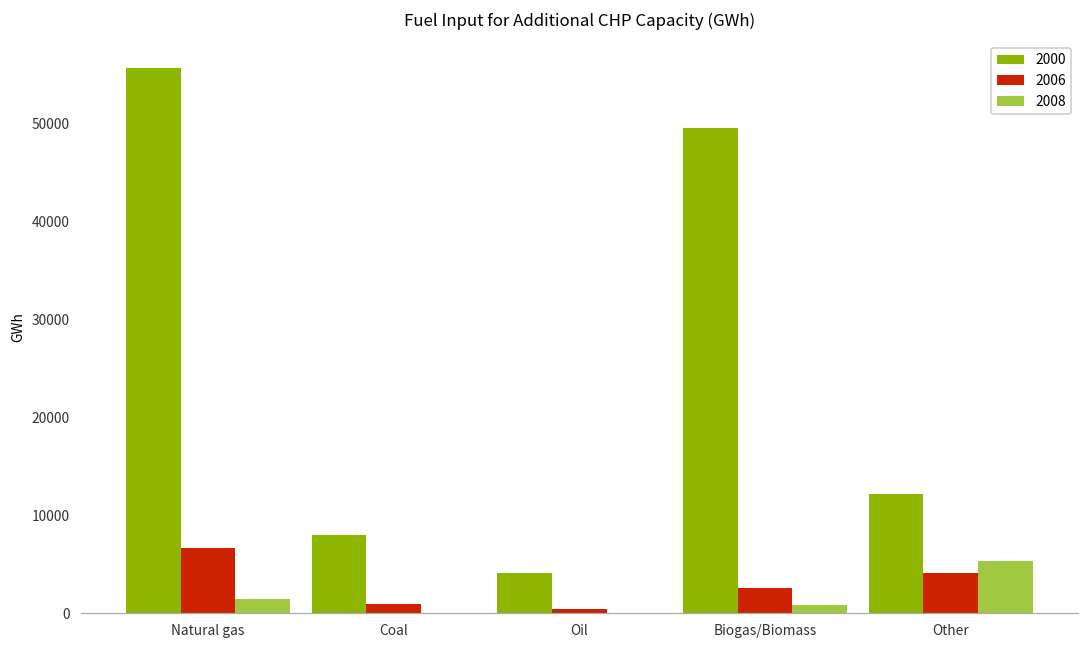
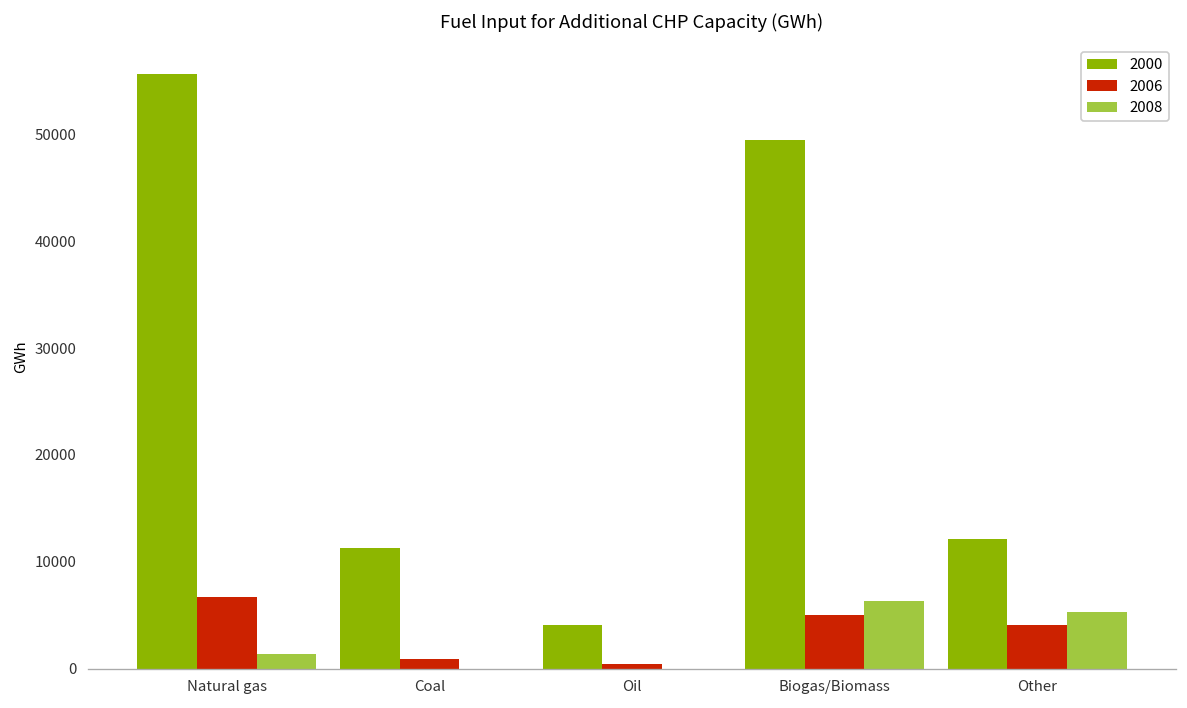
2000, Coal: 8000 -> 11000
2006, Biogas/Biomass: 3000 -> 5000
2008, Biogas/Biomass: 1000 -> 6000
